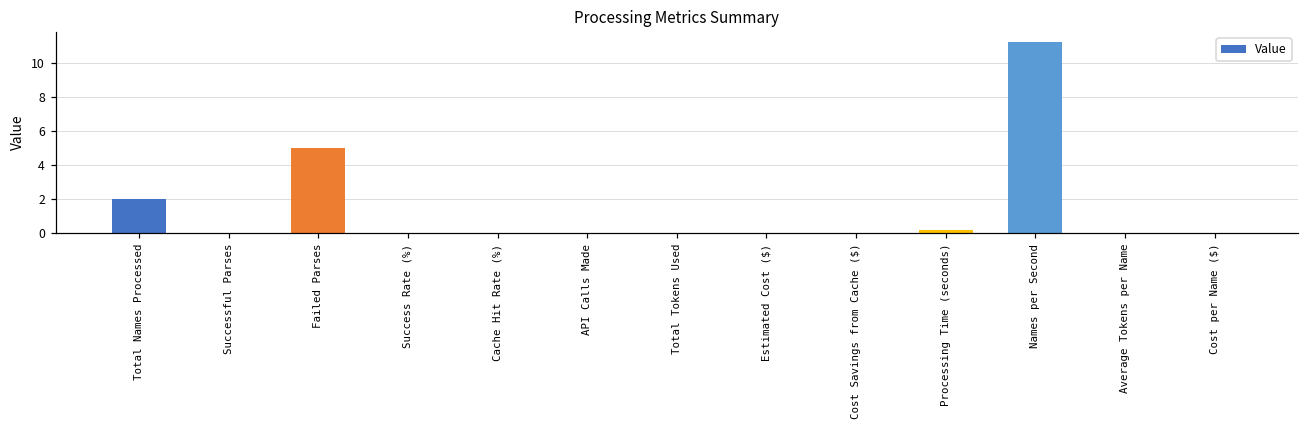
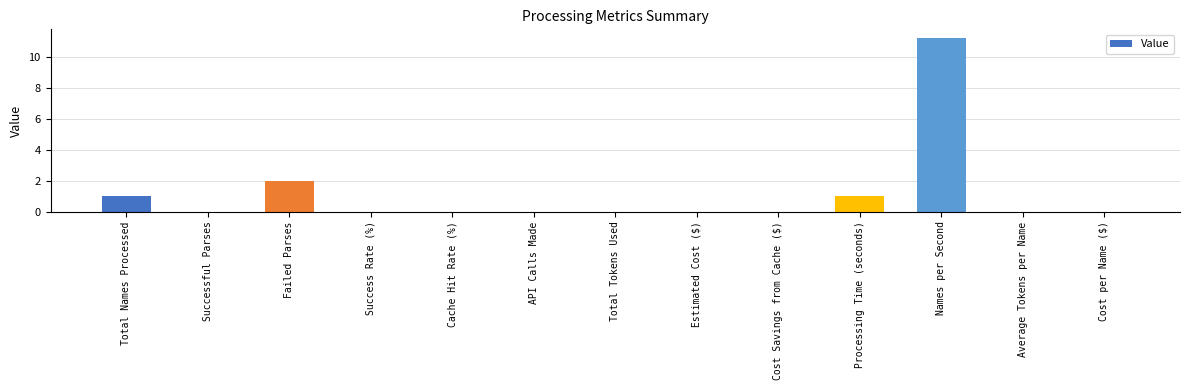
Total Names Processed: 2 -> 1
Failed Parses: 5 -> 2
Processing Time (seconds): 0.2 -> 1.0
